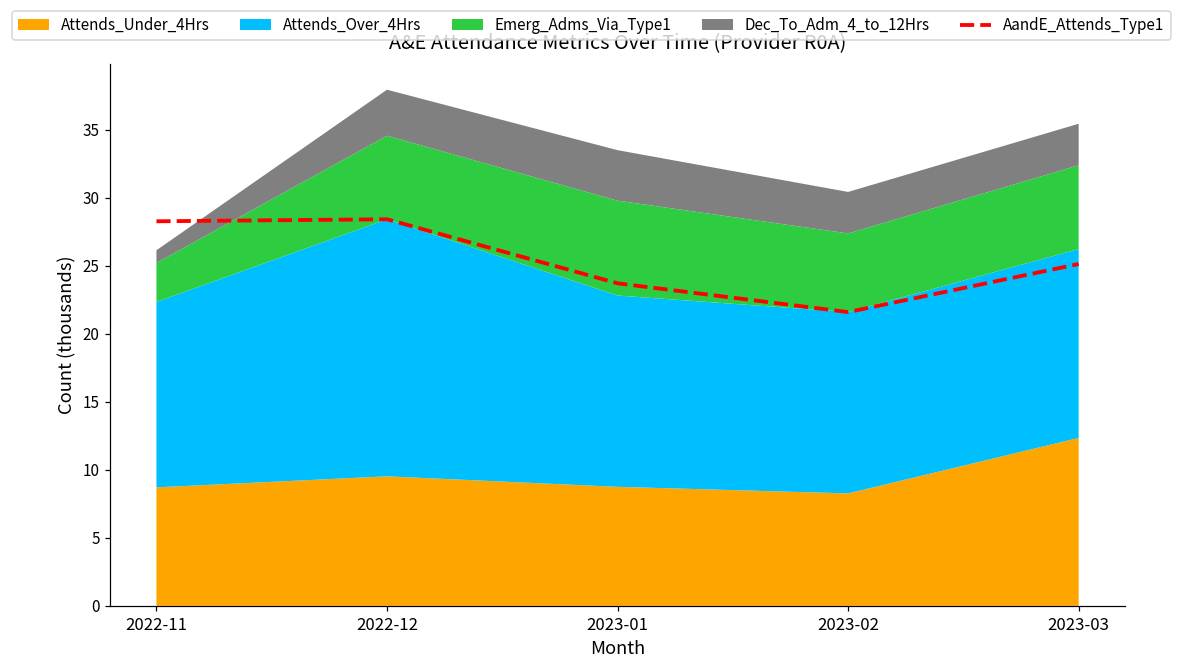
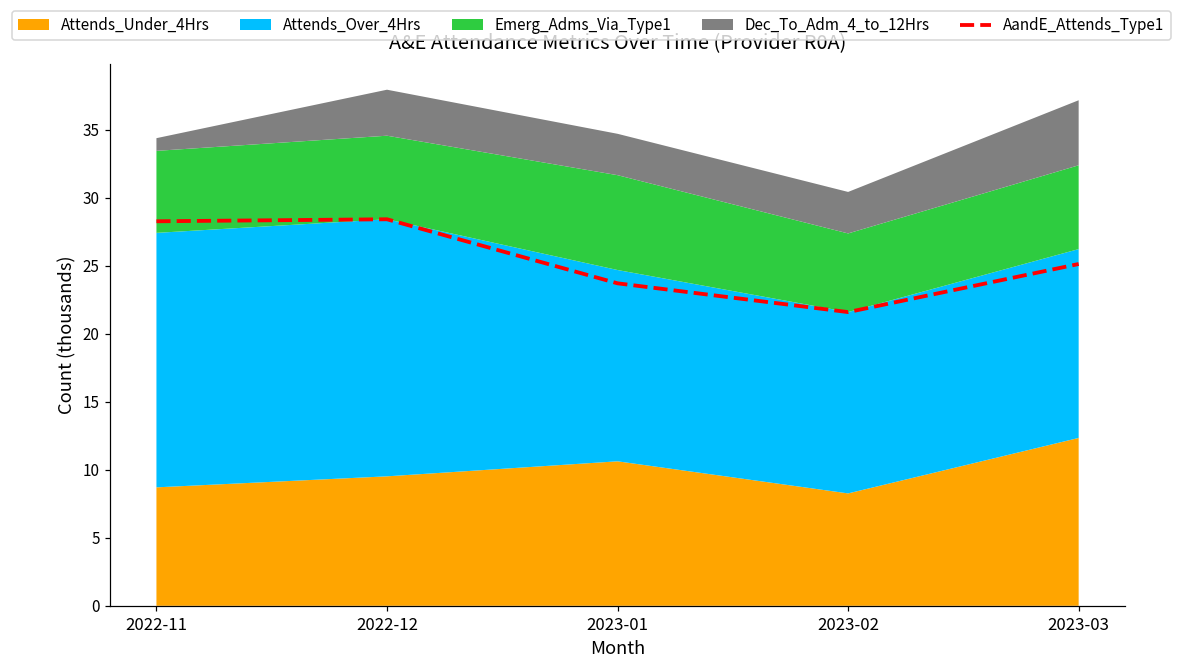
Attends_Over_4Hrs, 2022-11: 13.6 -> 18.7
Emerg_Adms_Via_Type1, 2022-11: 2.9 -> 6.0
Attends_Under_4Hrs, 2023-01: 8.7 -> 10.6
Dec_To_Adm_4_to_12Hrs, 2023-01: 3.7 -> 3.0
Dec_To_Adm_4_to_12Hrs, 2023-03: 3.1 -> 4.8
